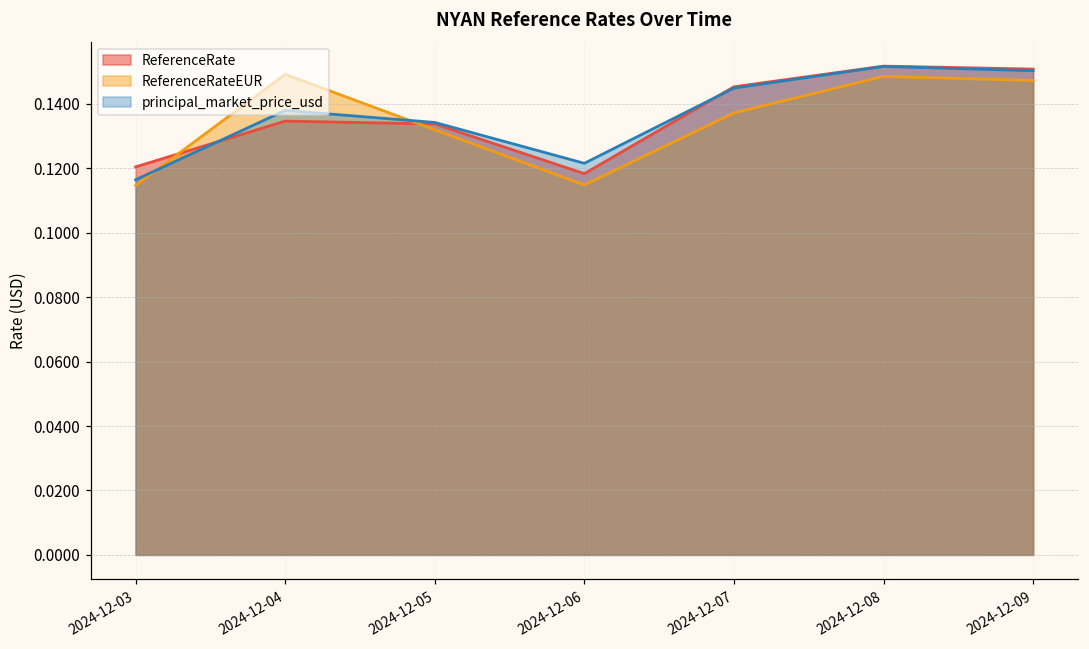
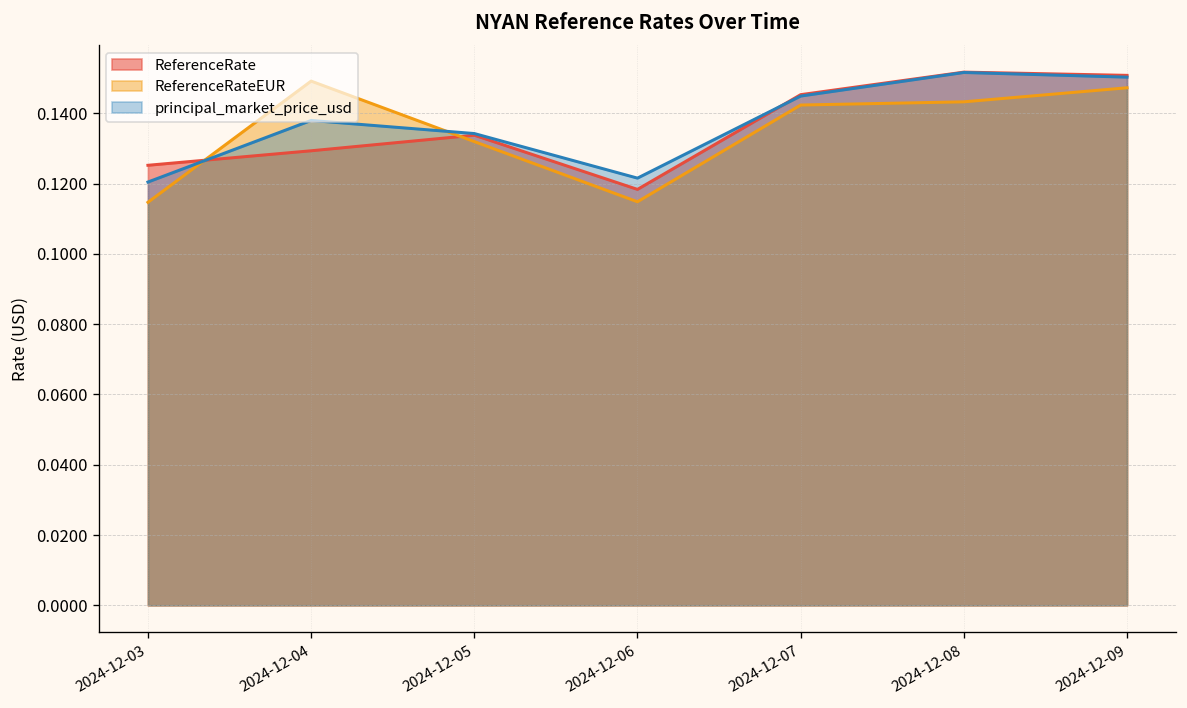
ReferenceRate, 2024-12-03: 0.120 -> 0.125
principal_market_price_usd, 2024-12-03: 0.116 -> 0.120
ReferenceRate, 2024-12-04: 0.135 -> 0.129
ReferenceRateEUR, 2024-12-07: 0.137 -> 0.142
ReferenceRateEUR, 2024-12-08: 0.149 -> 0.143
